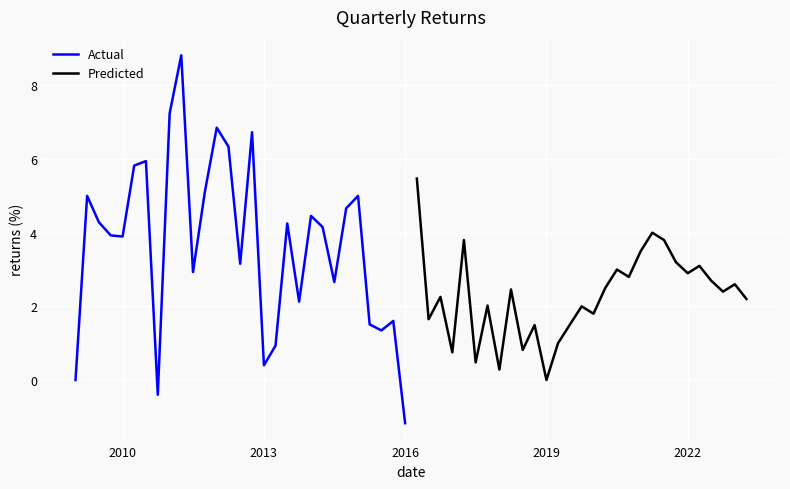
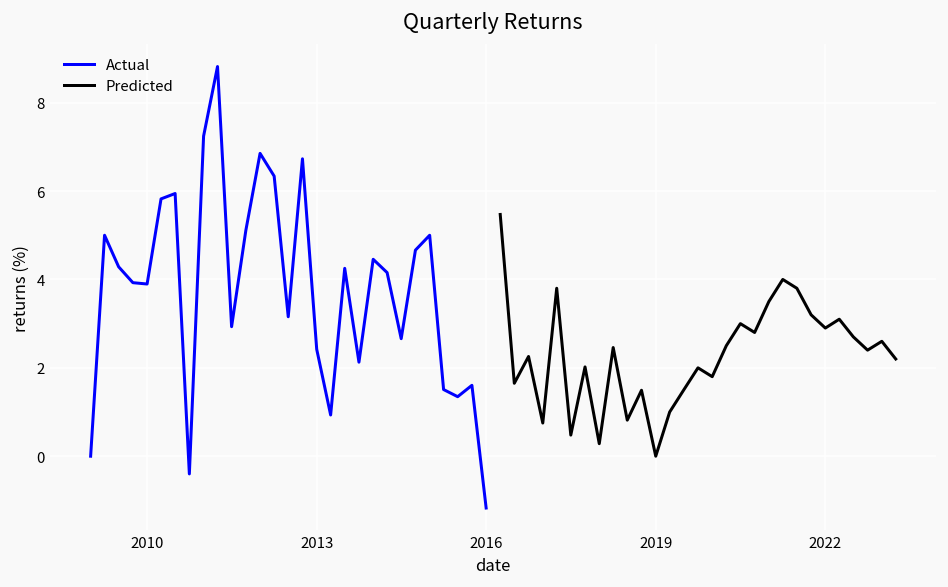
Actual, 2013: 0.4 -> 2.4
